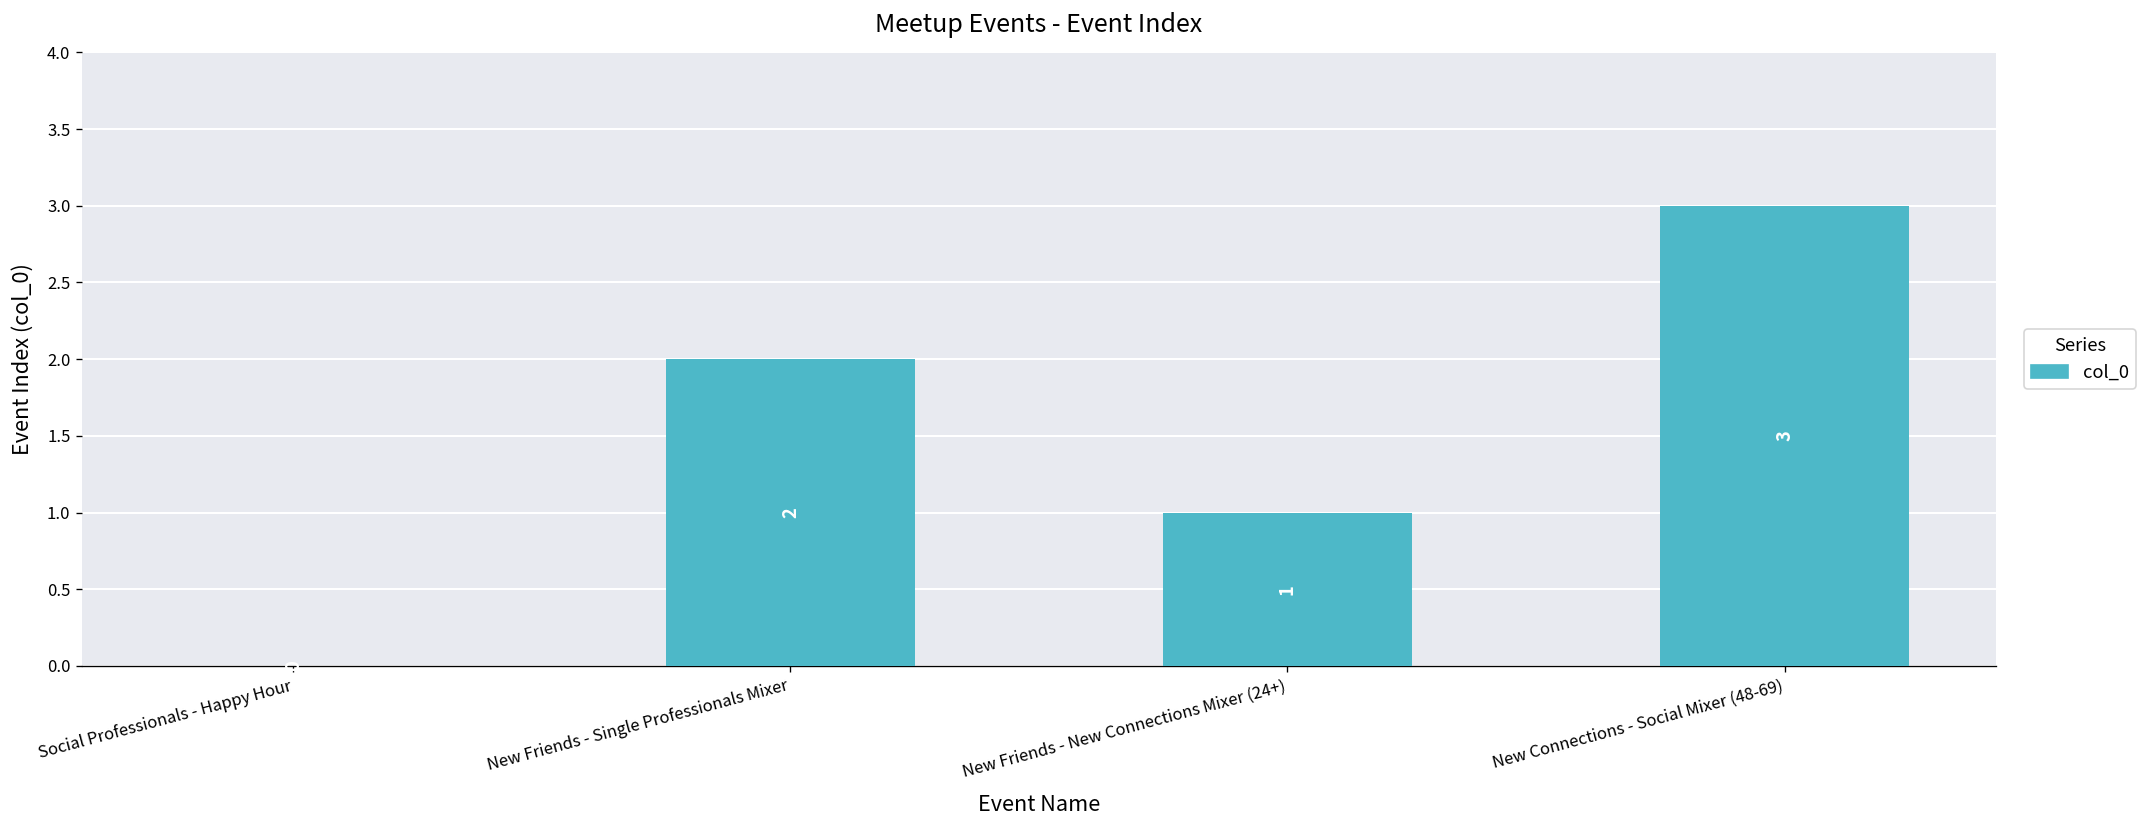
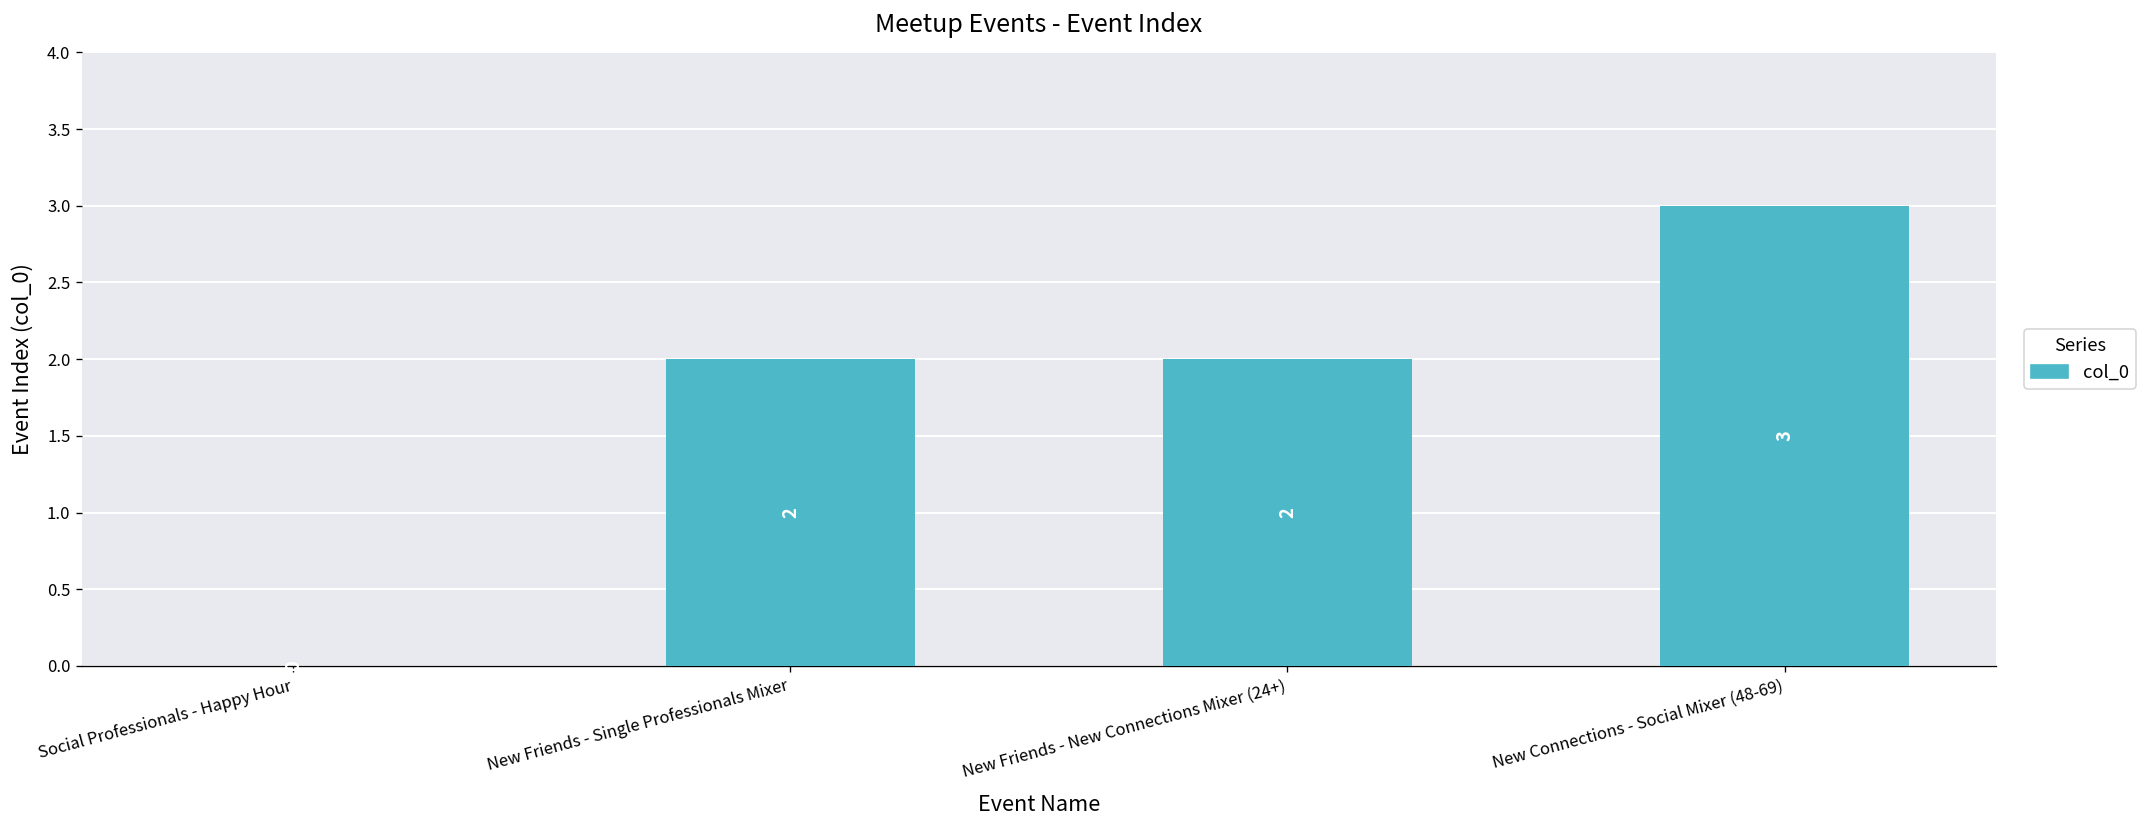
New Friends - New Connections Mixer (24+): 1 -> 2
